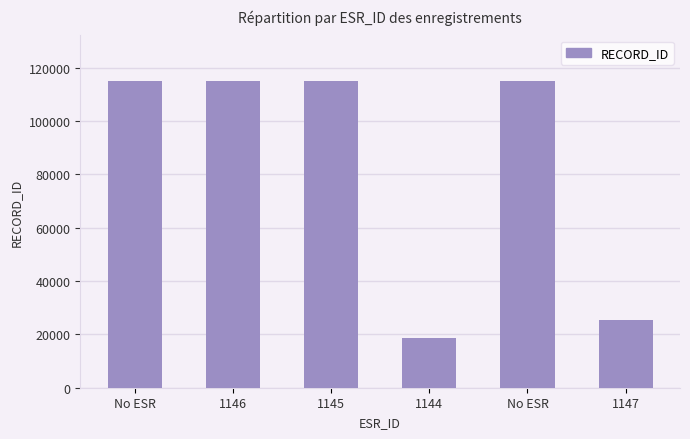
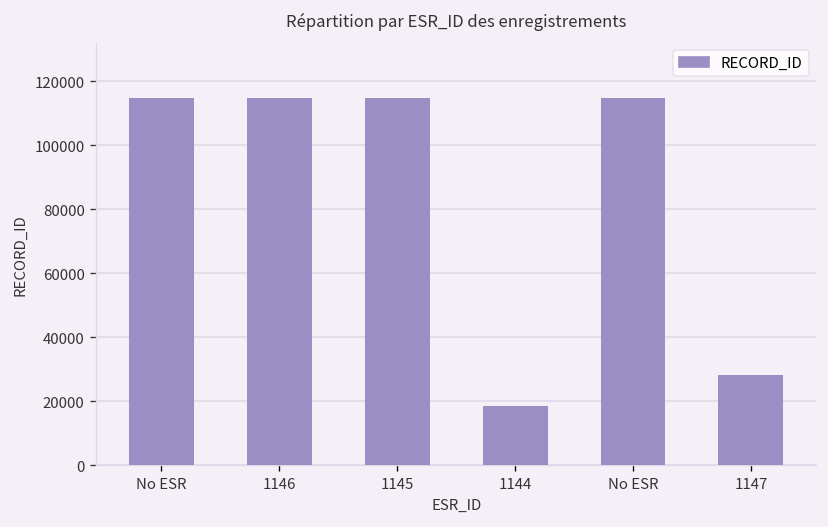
1147: 25000 -> 28000
